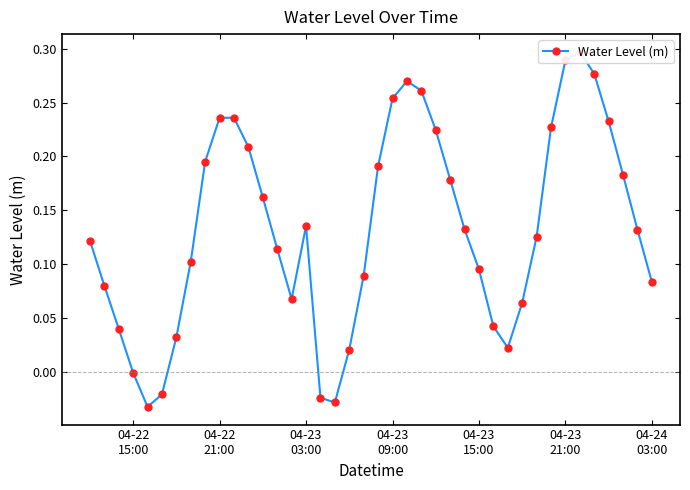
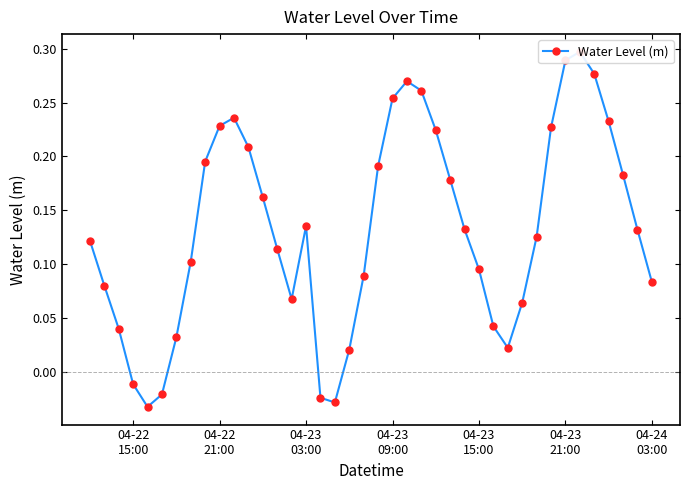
04-22 15:00: -0.001 -> -0.011
04-22 21:00: 0.236 -> 0.228
